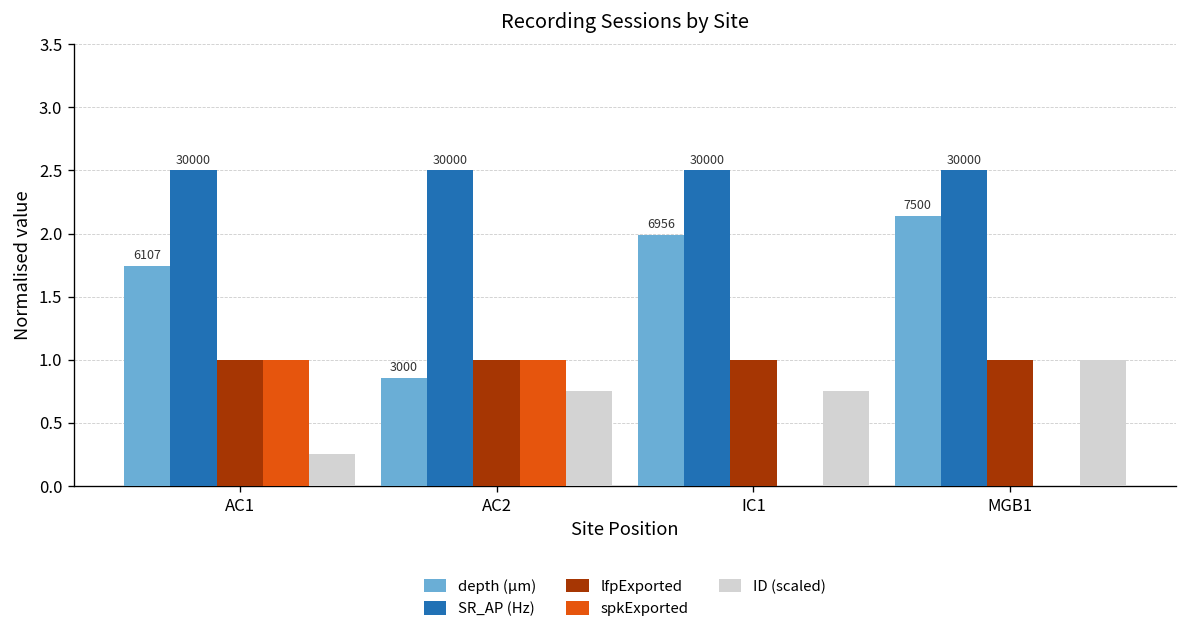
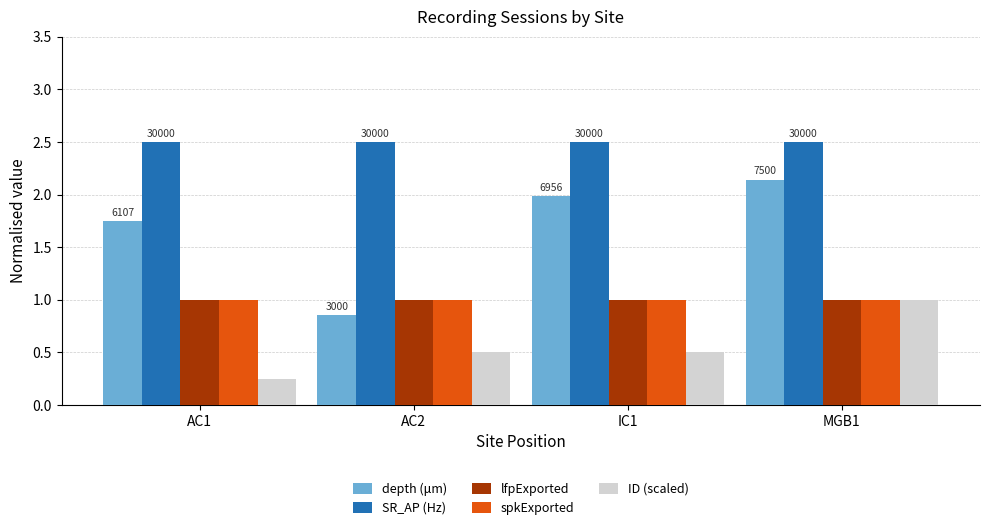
ID (scaled), AC2: 0.75 -> 0.50
spkExported, IC1: 0 -> 1
ID (scaled), IC1: 0.75 -> 0.50
spkExported, MGB1: 0 -> 1
